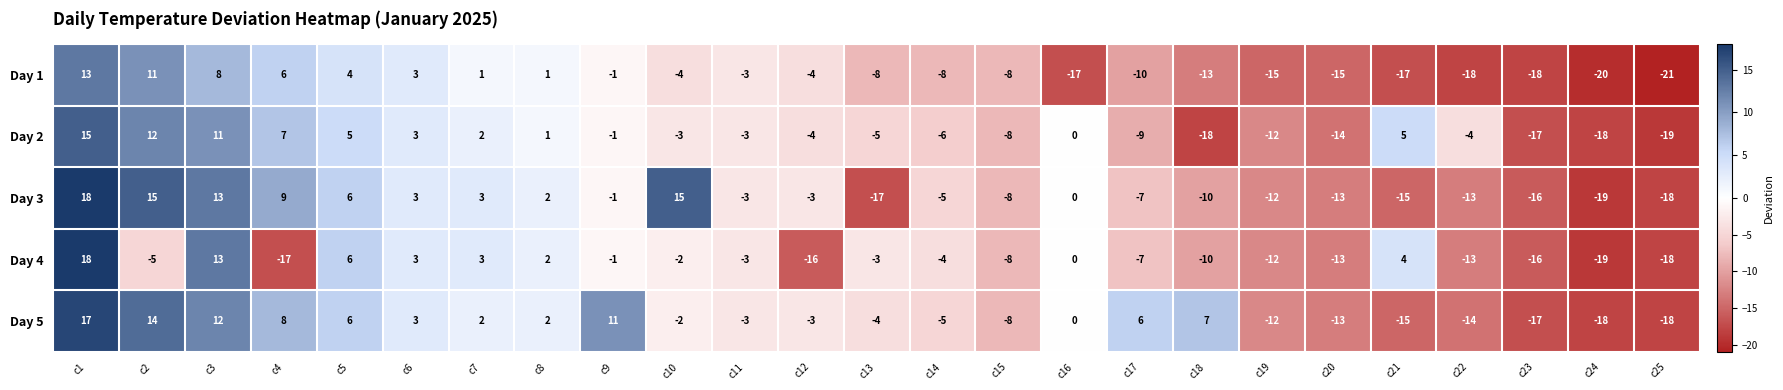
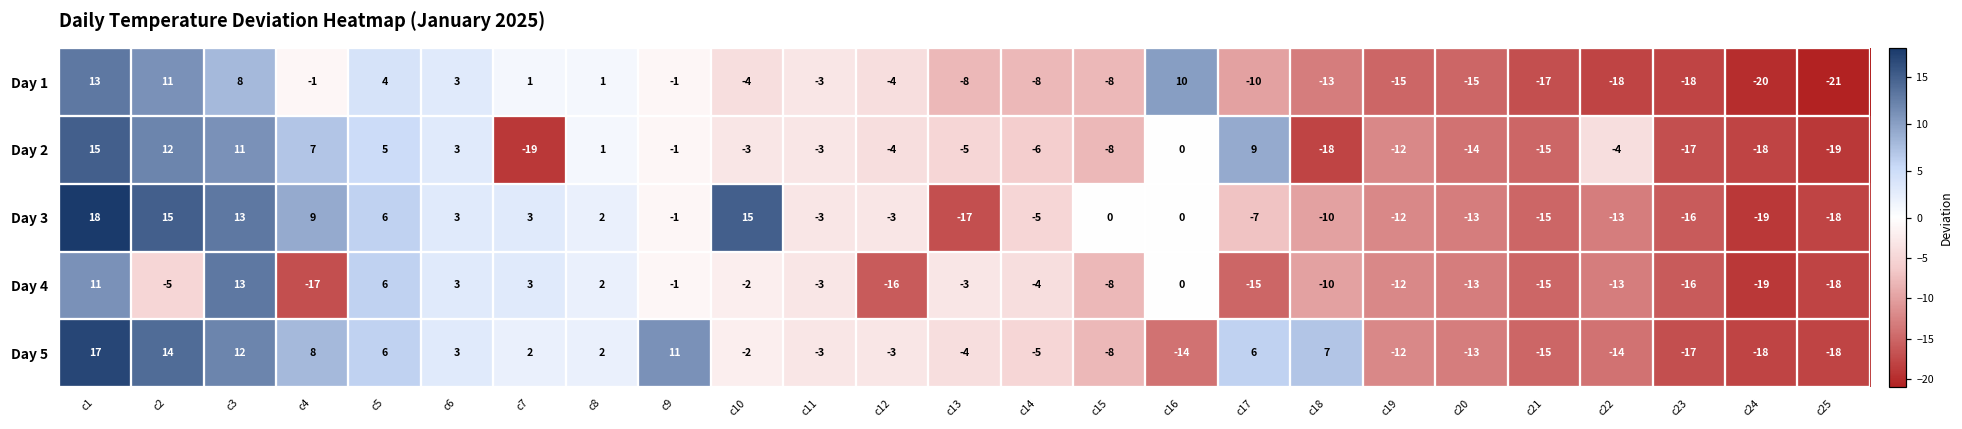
Day 1, c4: 6 -> -1
Day 1, c16: -17 -> 10
Day 2, c7: 2 -> -19
Day 2, c17: -9 -> 9
Day 2, c21: 5 -> -15
Day 3, c15: -8 -> 0
Day 4, c1: 18 -> 11
Day 4, c17: -7 -> -15
Day 4, c21: 4 -> -15
Day 5, c16: 0 -> -14
